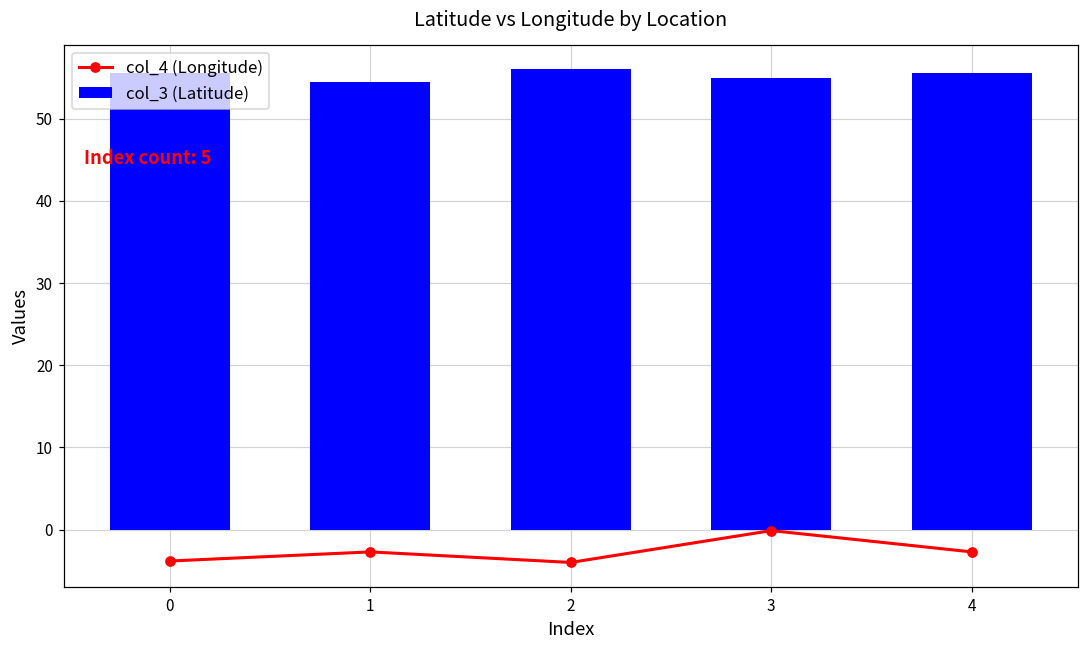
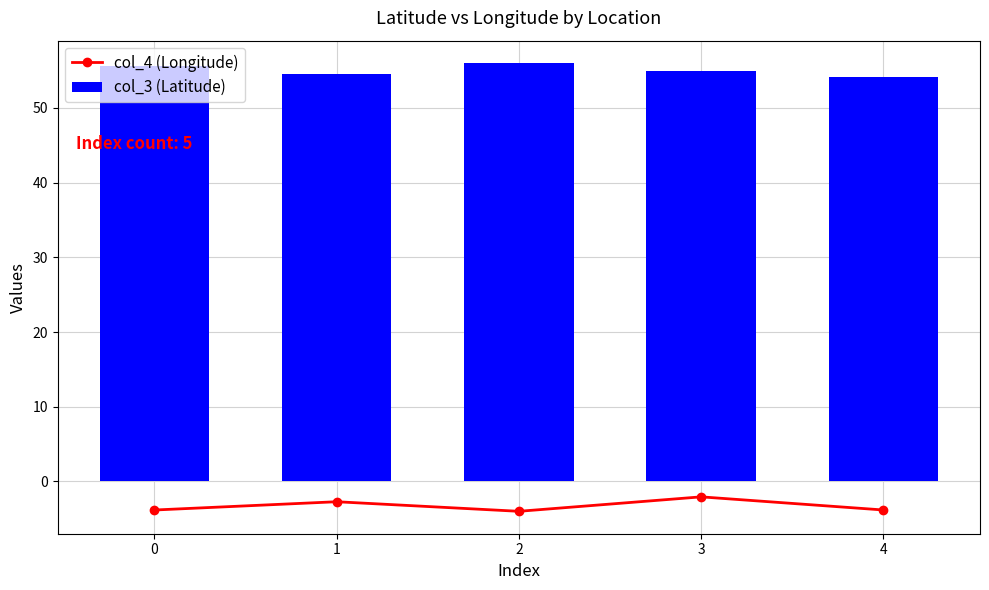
col_4 (Longitude), 3: 0 -> -2
col_4 (Longitude), 4: -3 -> -4
col_3 (Latitude), 4: 56 -> 54
